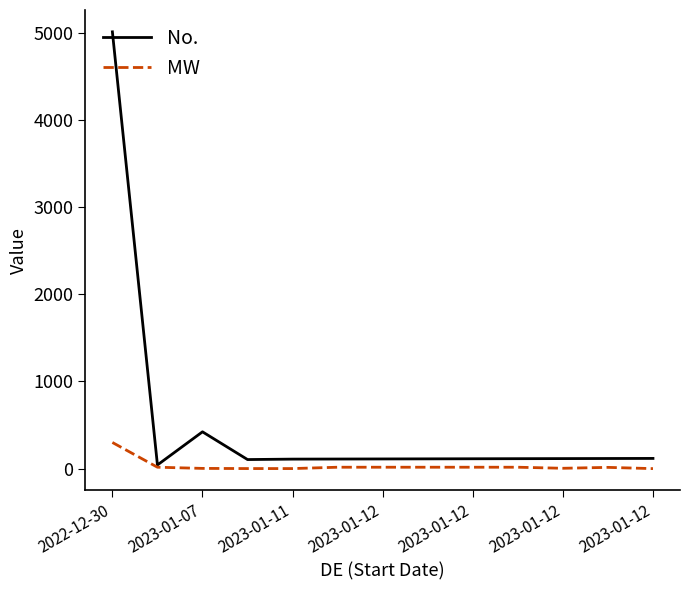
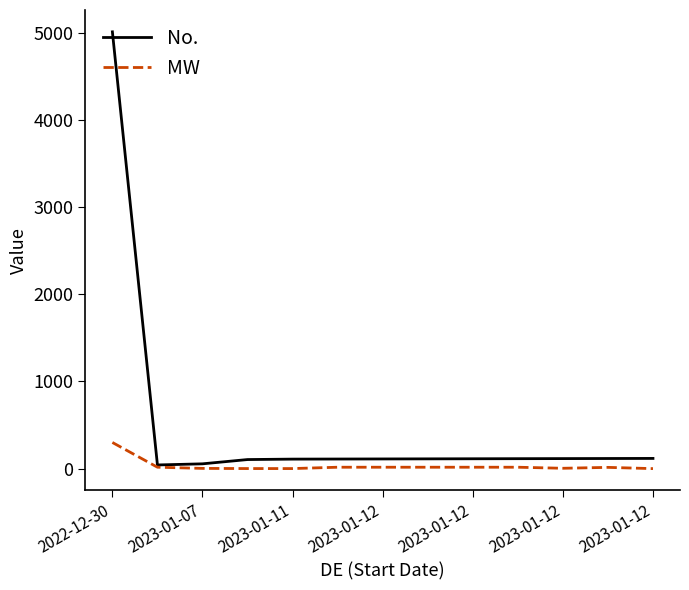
No., 2023-01-07: 400 -> 100
